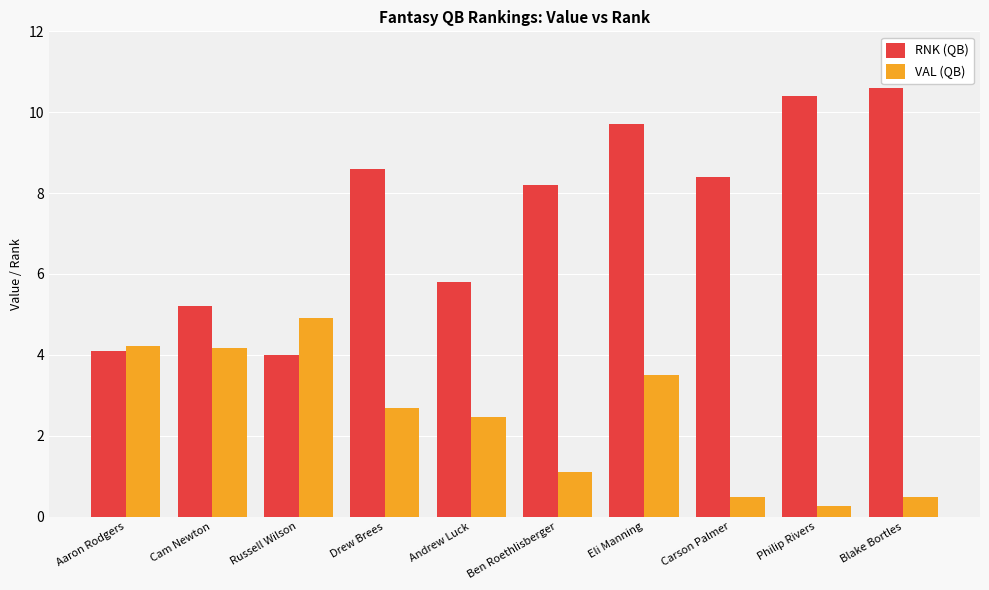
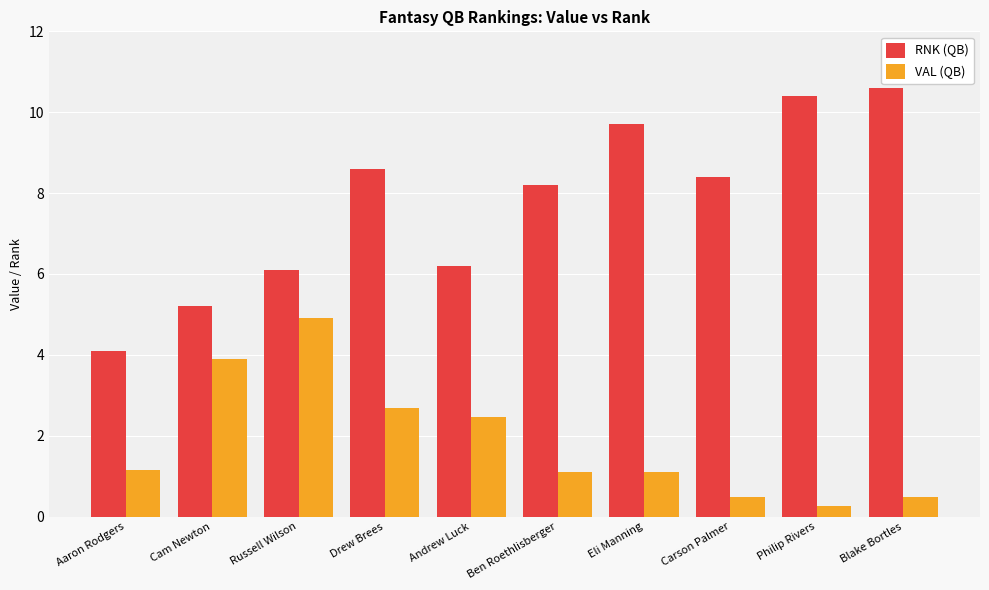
VAL (QB), Aaron Rodgers: 4.2 -> 1.1
VAL (QB), Cam Newton: 4.2 -> 3.9
RNK (QB), Russell Wilson: 4.0 -> 6.1
RNK (QB), Andrew Luck: 5.8 -> 6.2
VAL (QB), Eli Manning: 3.5 -> 1.1
